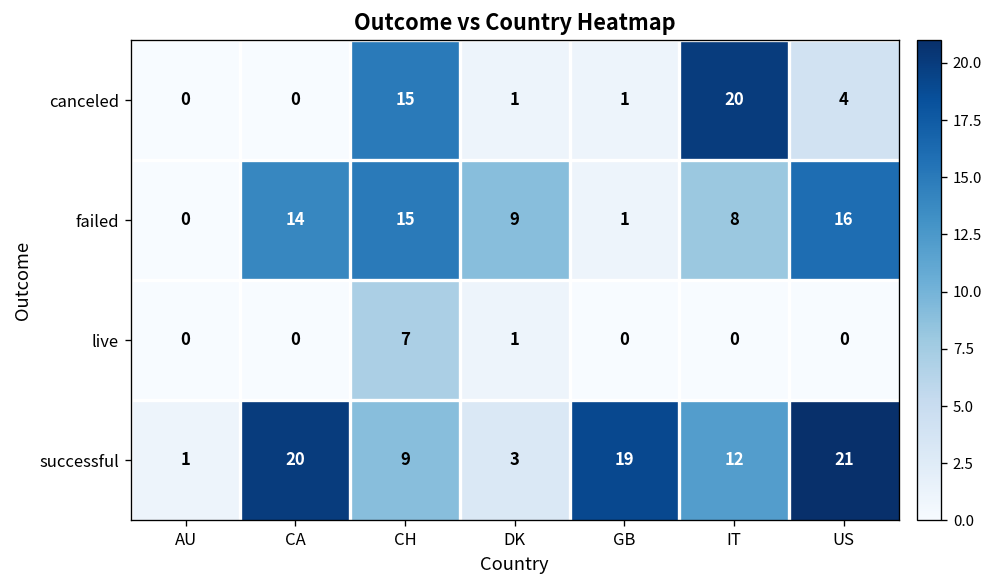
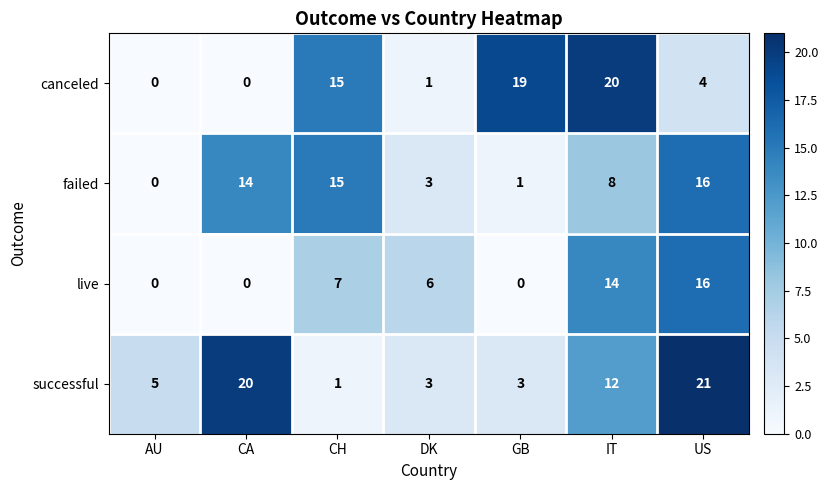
canceled, GB: 1 -> 19
failed, DK: 9 -> 3
live, DK: 1 -> 6
live, IT: 0 -> 14
live, US: 0 -> 16
successful, AU: 1 -> 5
successful, CH: 9 -> 1
successful, GB: 19 -> 3
